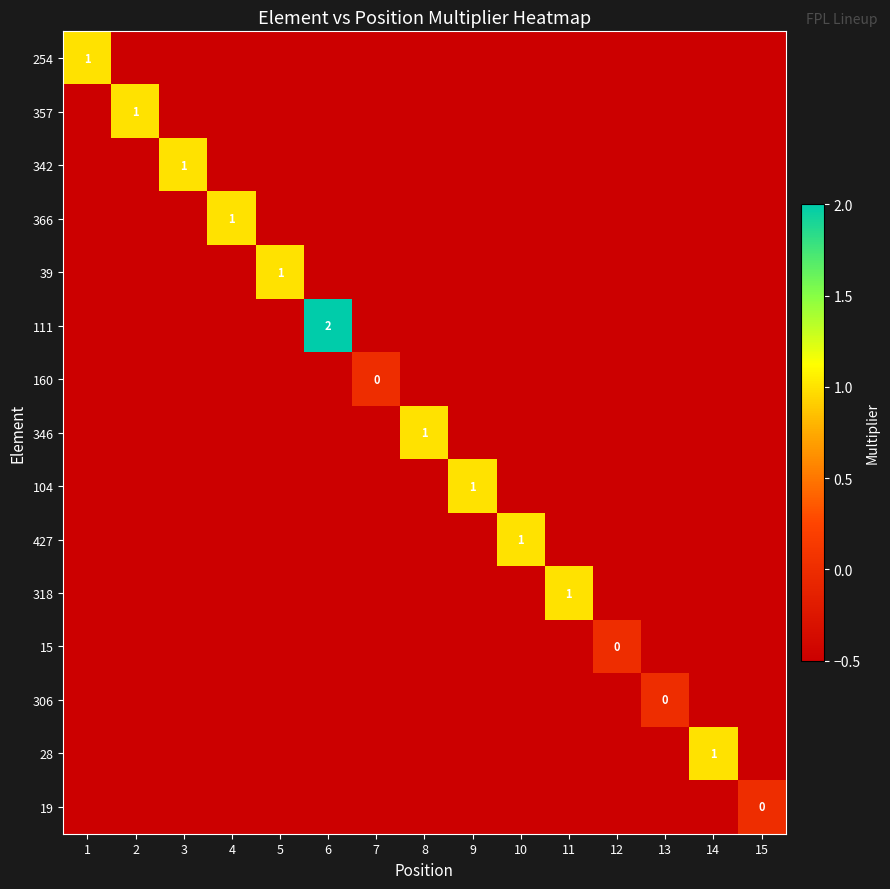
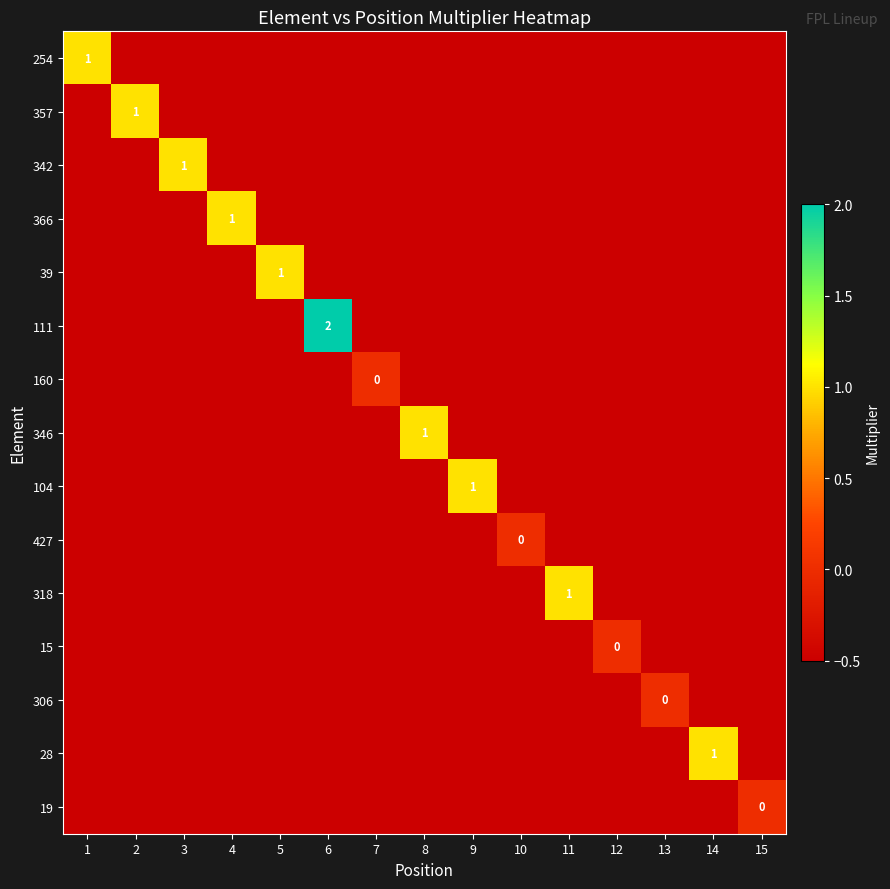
427, 10: 1 -> 0
